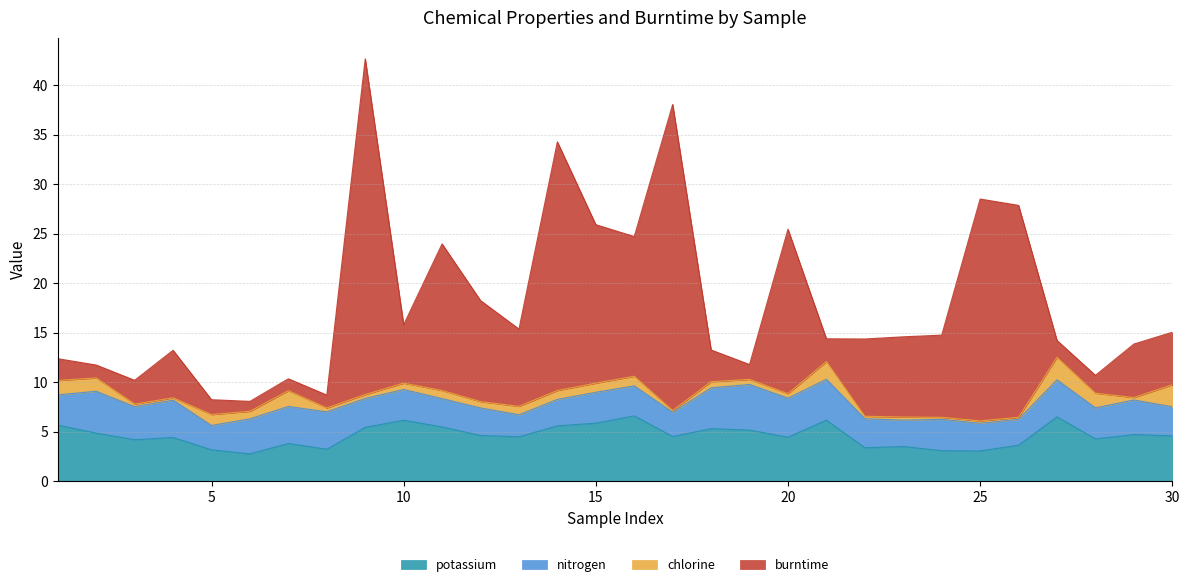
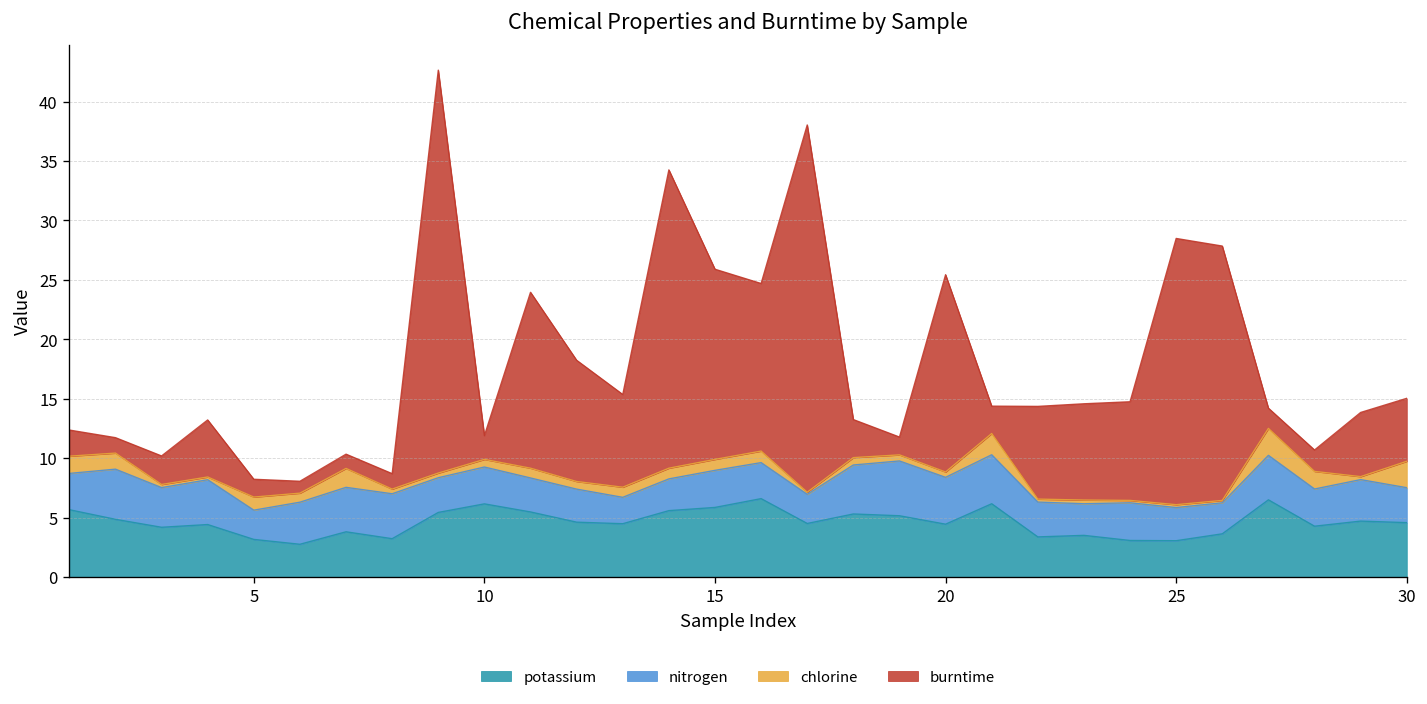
burntime, 10: 6 -> 2
